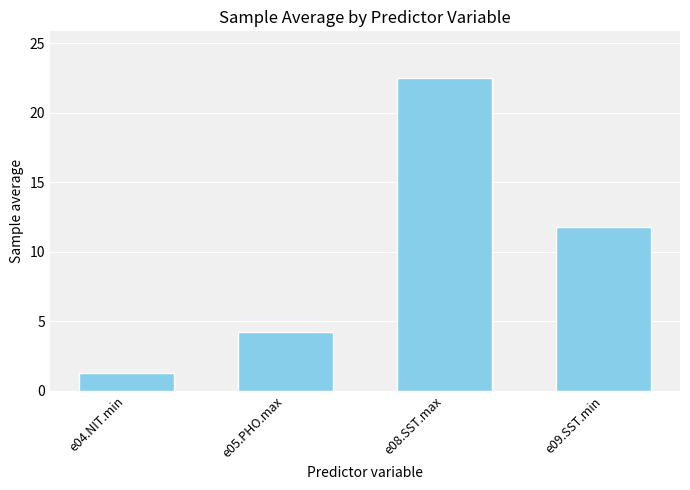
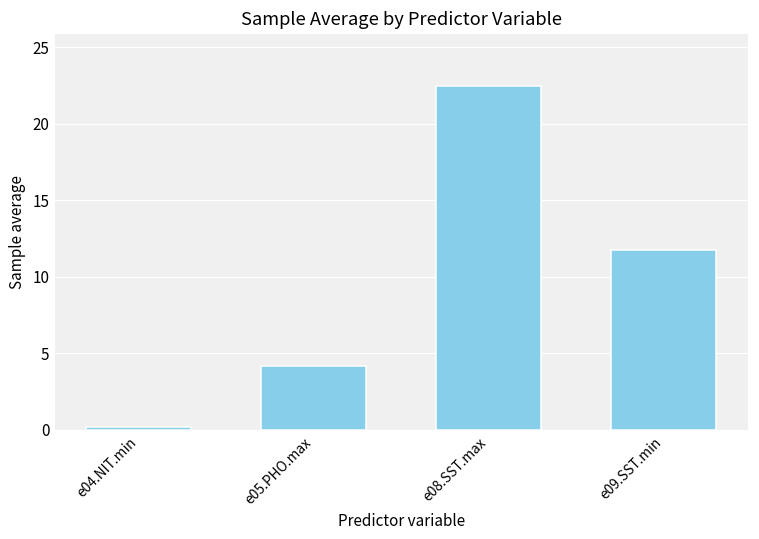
e04.NIT.min: 1.3 -> 0.2
